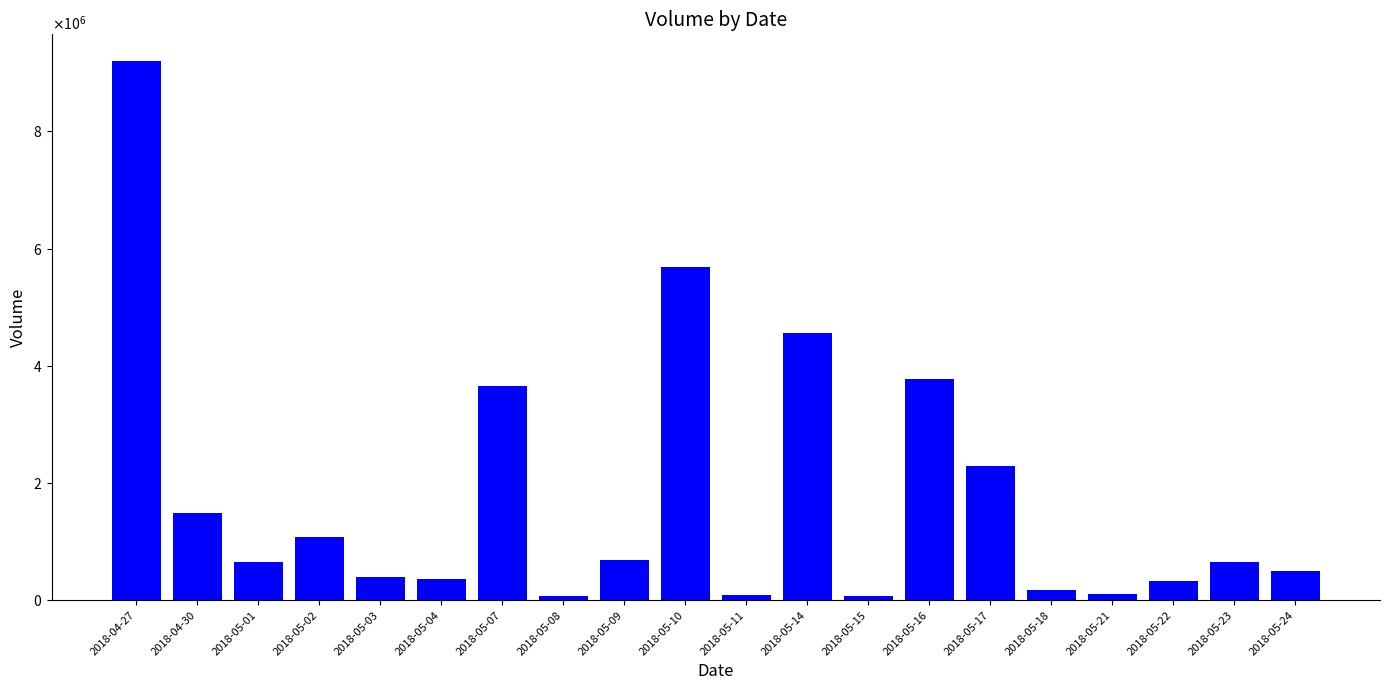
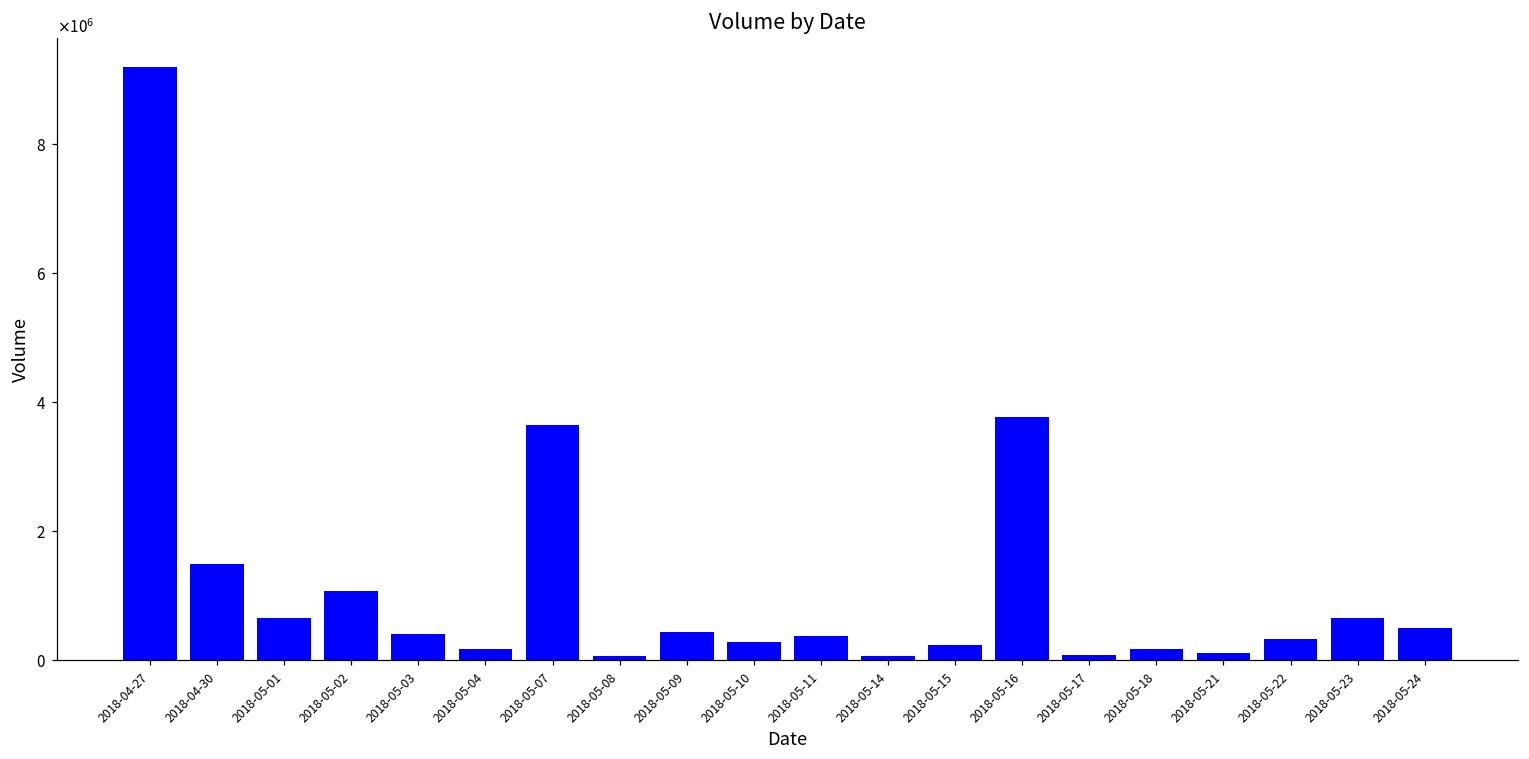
2018-05-04: 400000 -> 200000
2018-05-09: 700000 -> 400000
2018-05-10: 5700000 -> 300000
2018-05-11: 100000 -> 400000
2018-05-14: 4600000 -> 100000
2018-05-15: 100000 -> 200000
2018-05-17: 2300000 -> 100000
